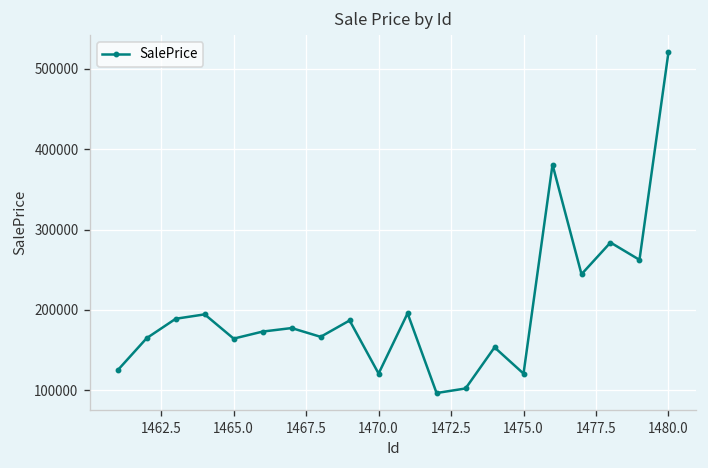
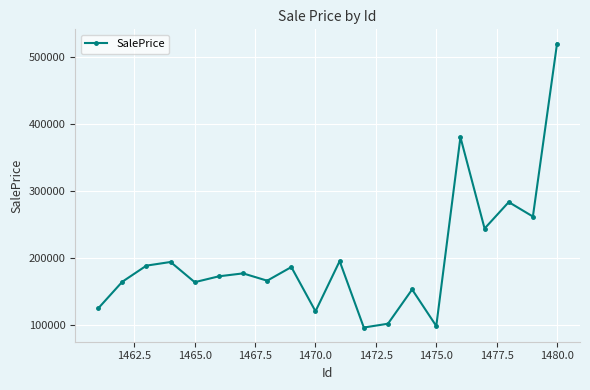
1475.0: 120000 -> 100000
